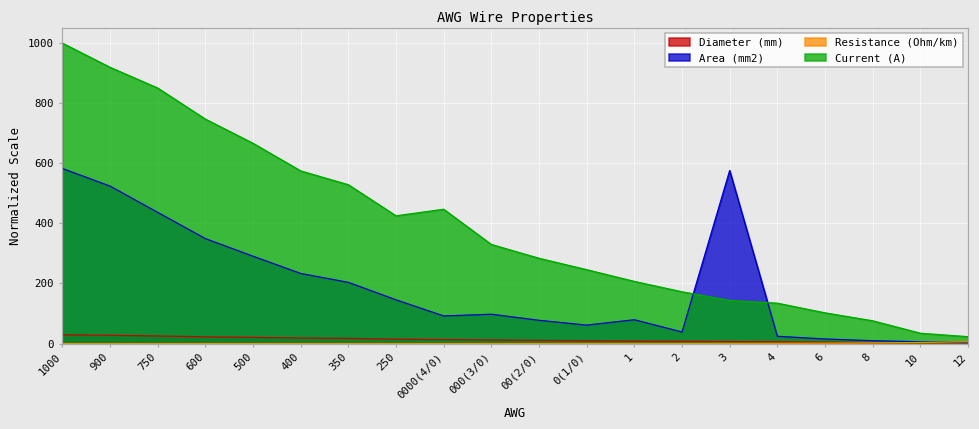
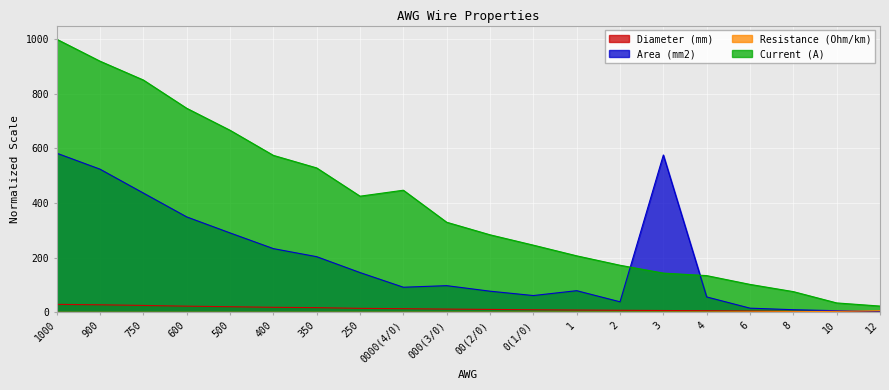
Area (mm2), 4: 20 -> 60
